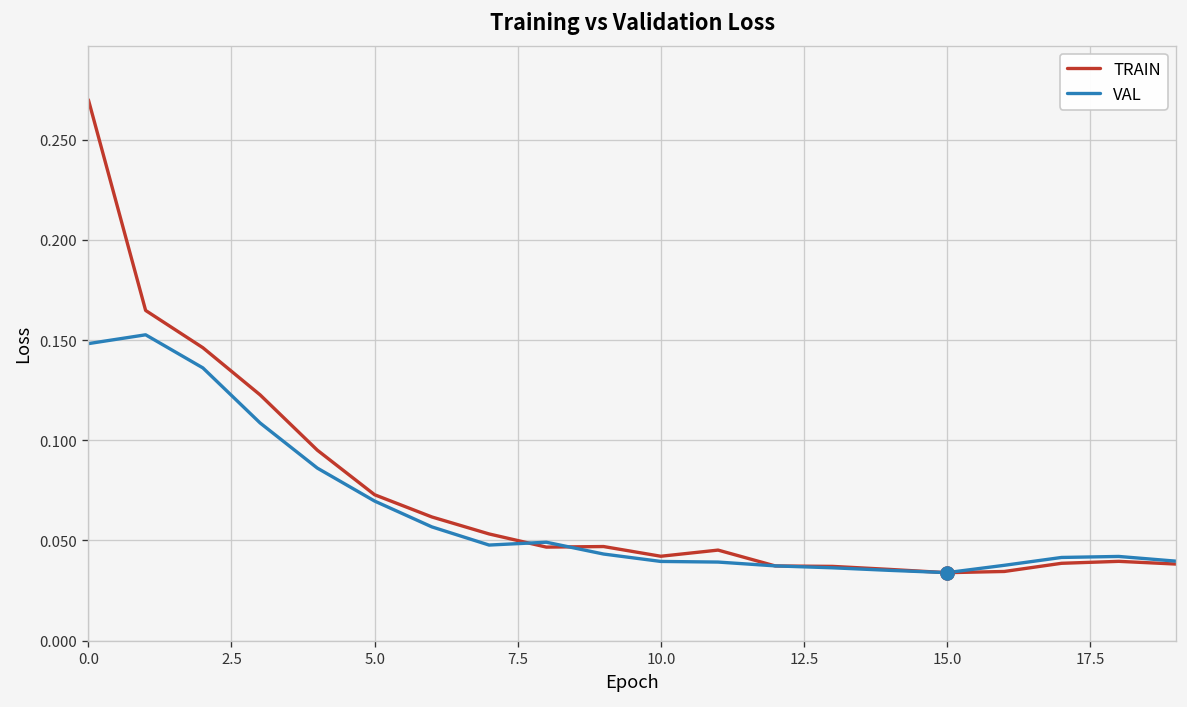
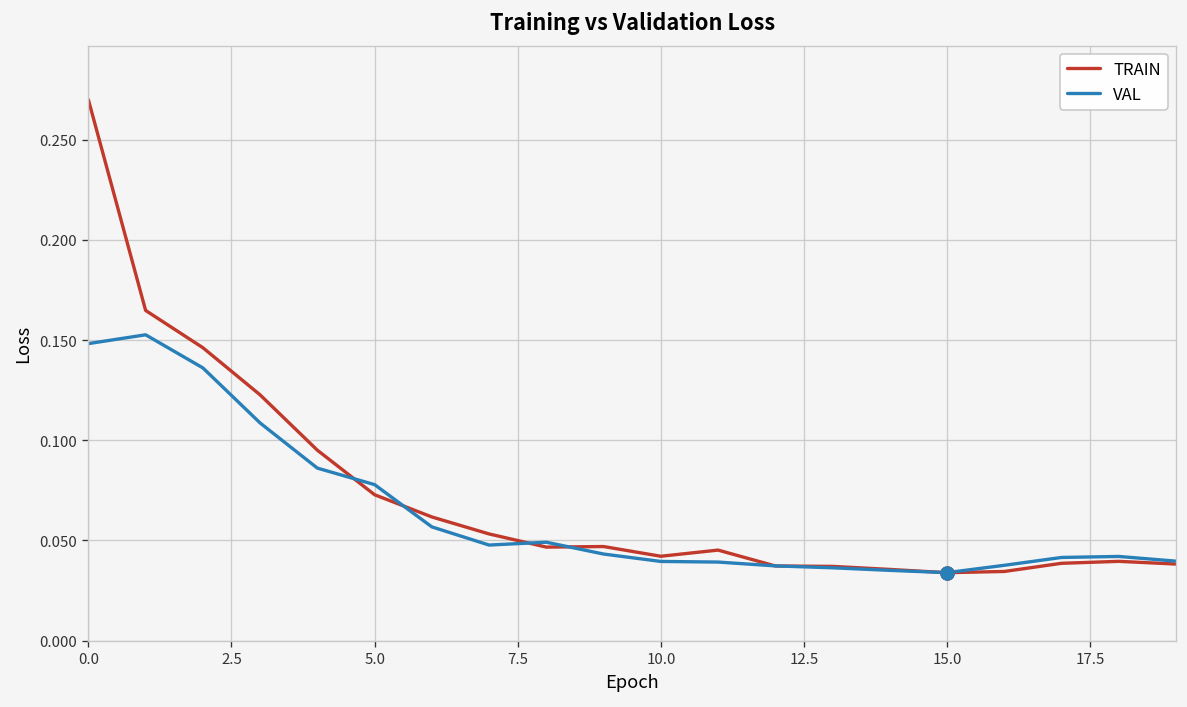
VAL, 5.0: 0.070 -> 0.078
